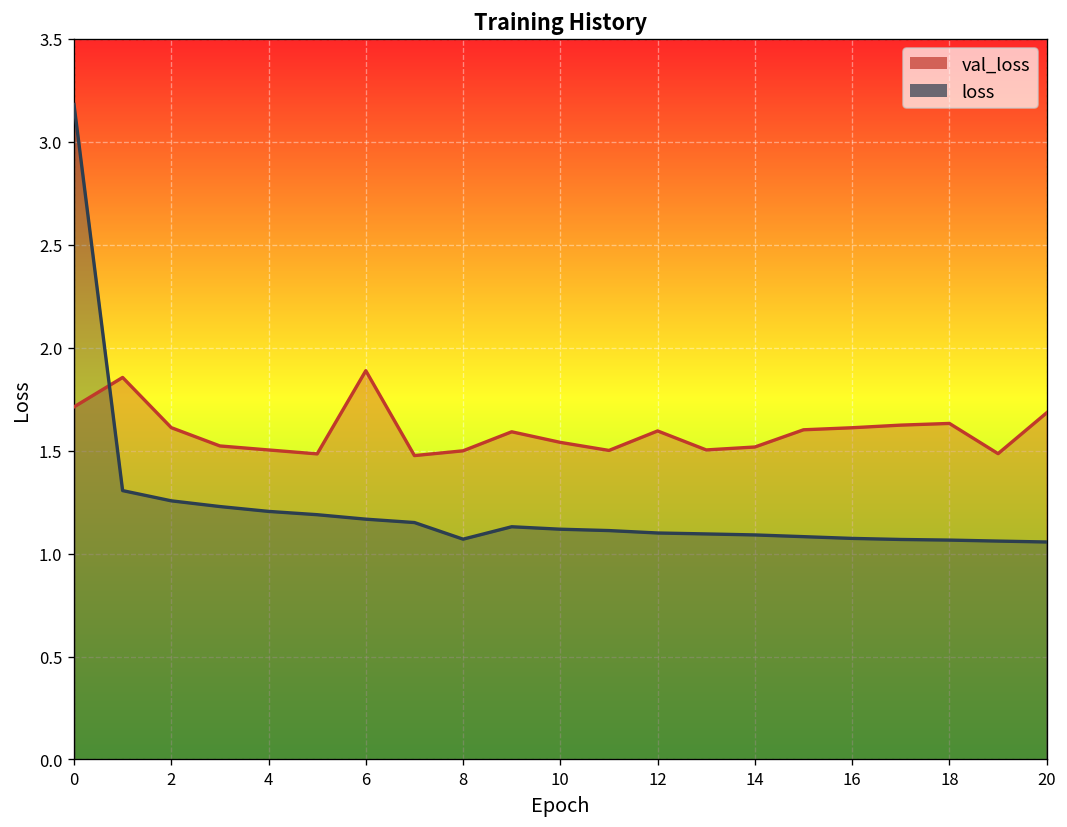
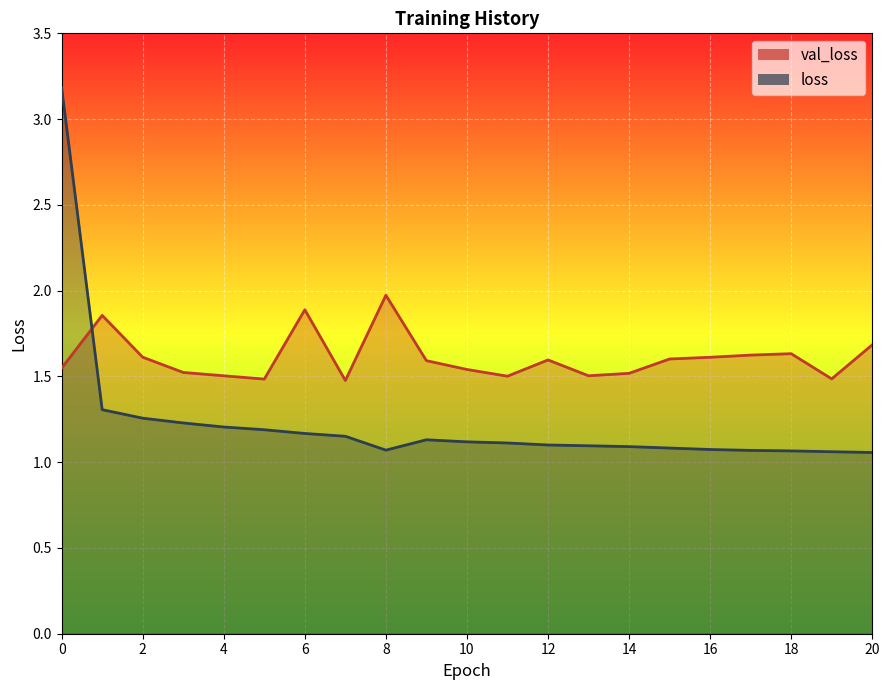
val_loss, 0: 1.71 -> 1.55
val_loss, 8: 1.50 -> 1.97
